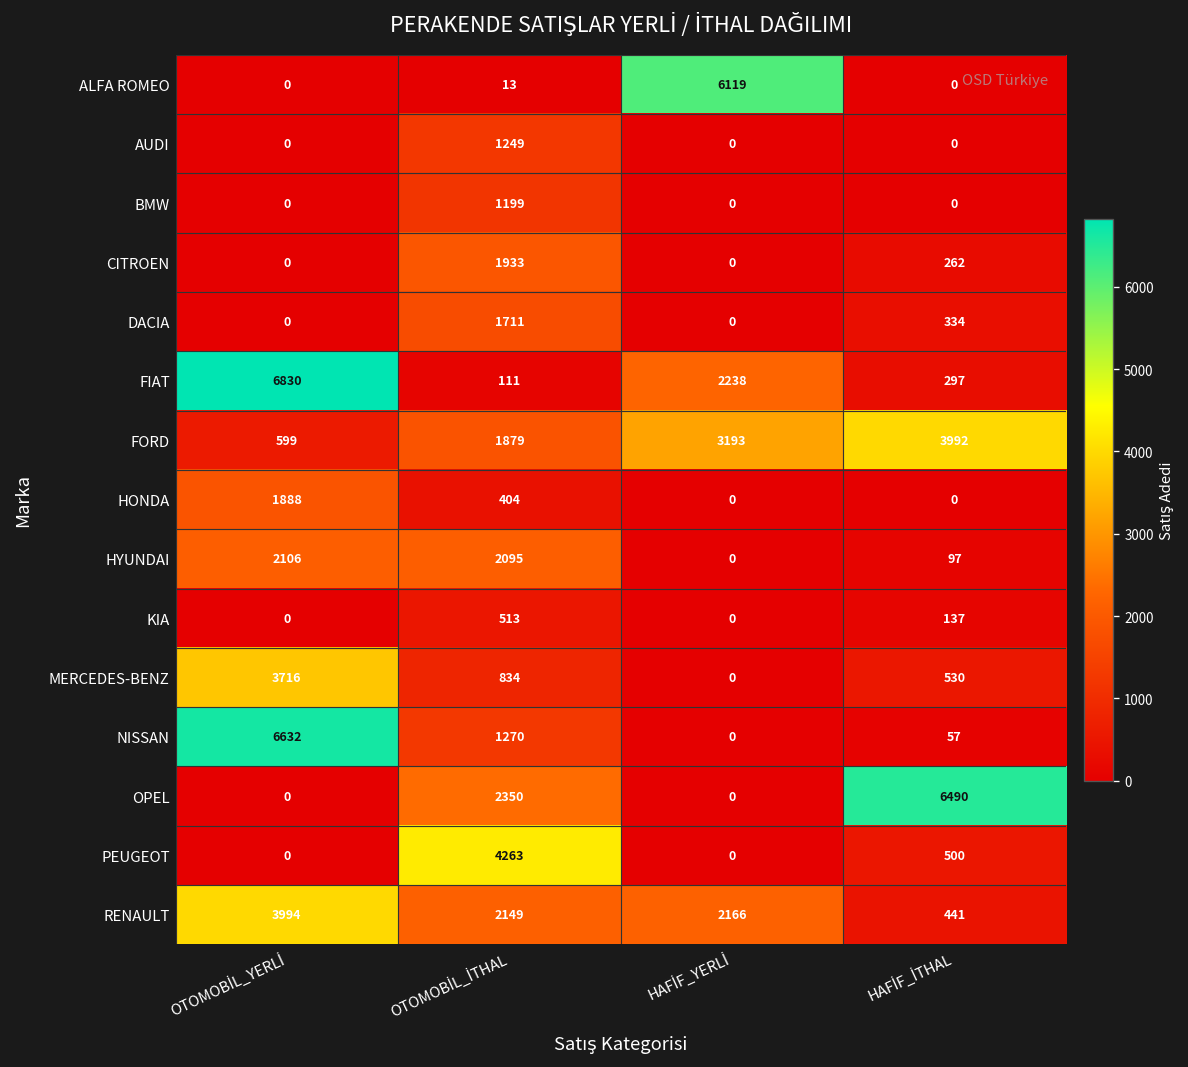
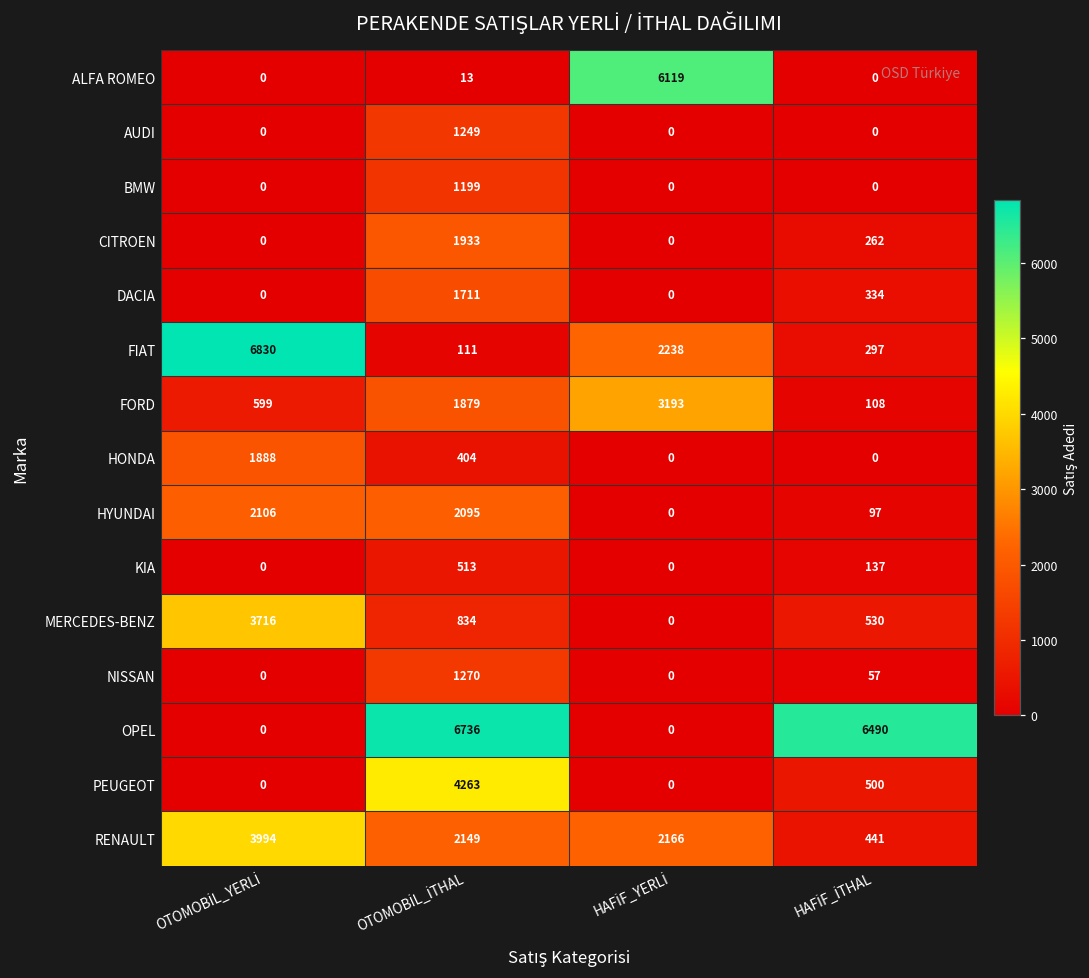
FORD, HAFİF_İTHAL: 3992 -> 108
NISSAN, OTOMOBİL_YERLİ: 6632 -> 0
OPEL, OTOMOBİL_İTHAL: 2350 -> 6736
